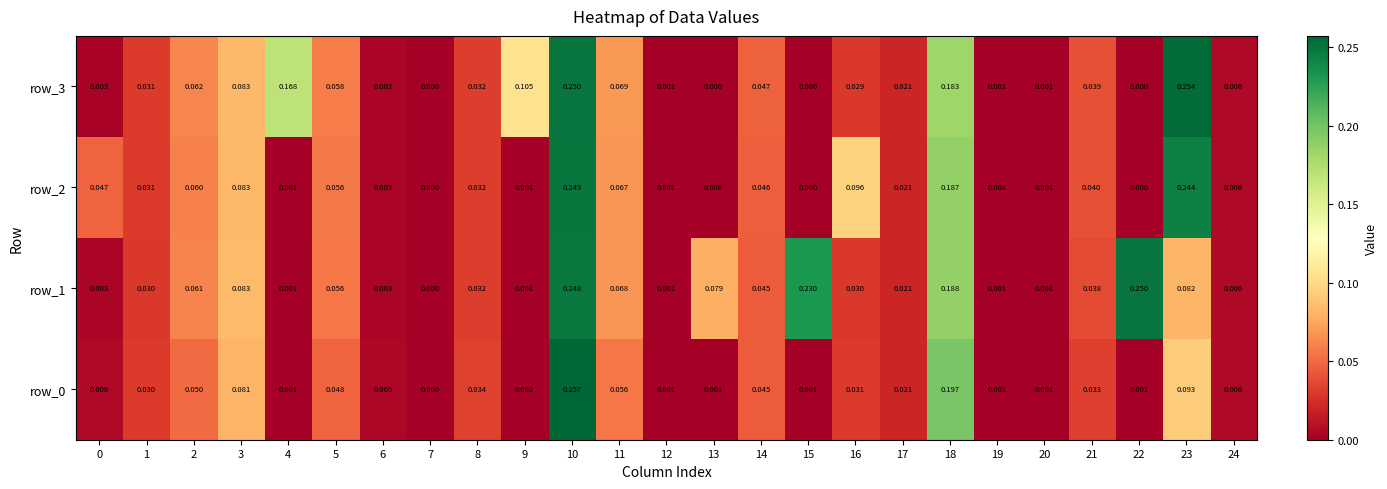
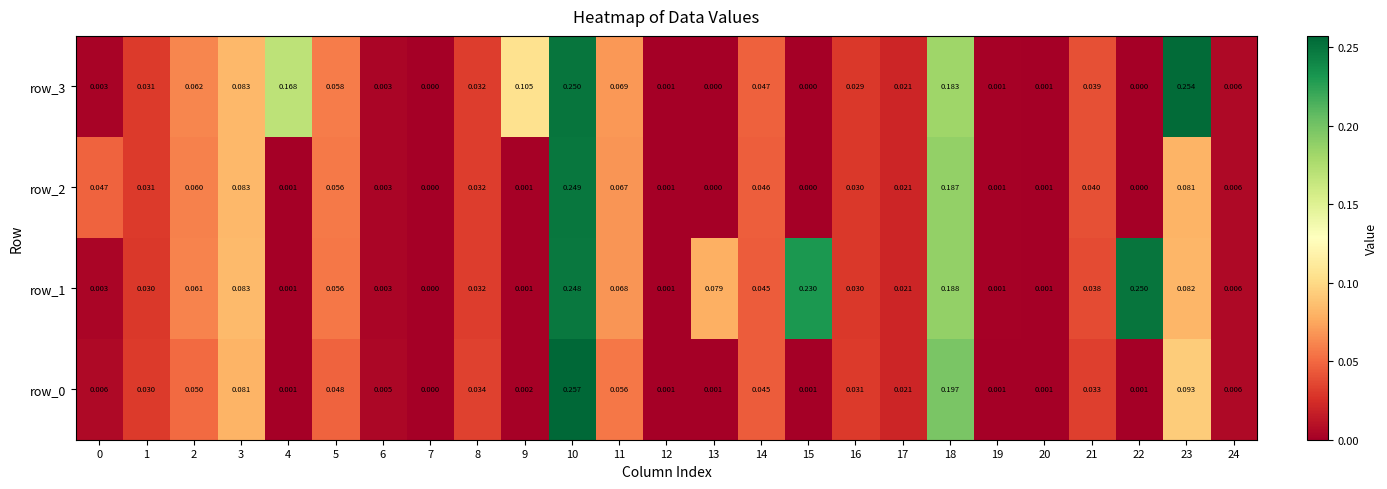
row_2, 16: 0.096 -> 0.030
row_2, 23: 0.244 -> 0.081
